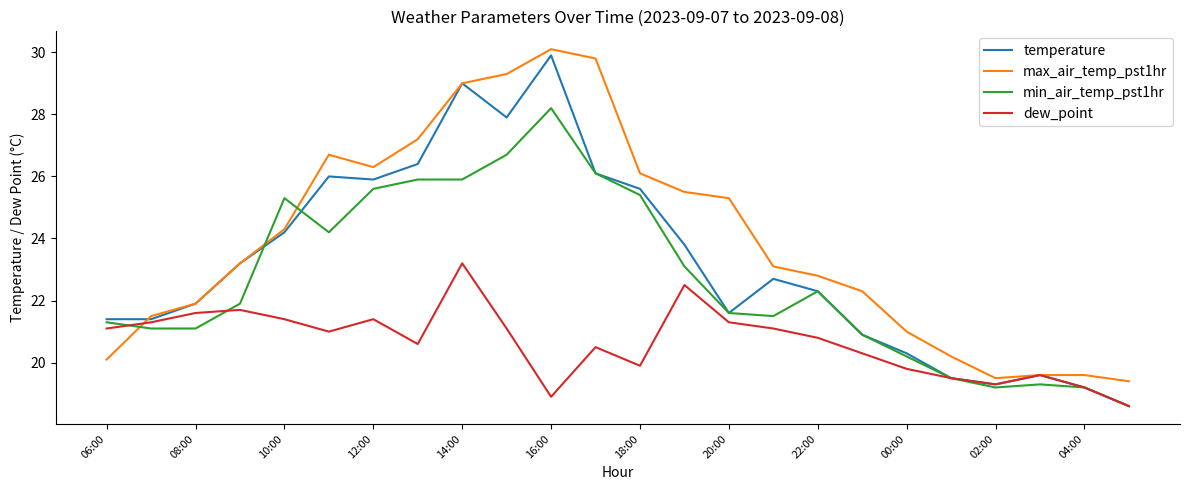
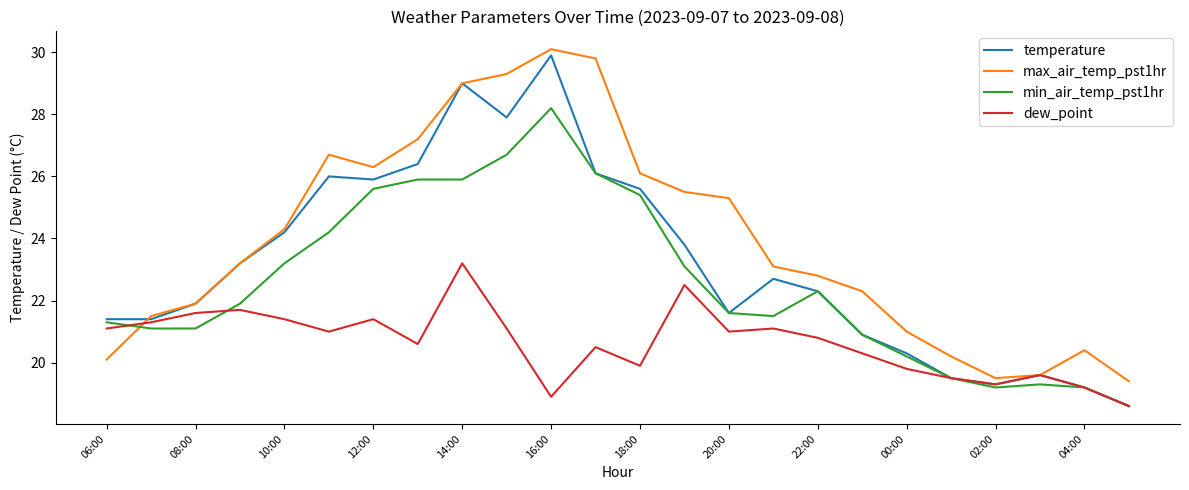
min_air_temp_pst1hr, 10:00: 25.3 -> 23.2
dew_point, 20:00: 21.3 -> 21.0
max_air_temp_pst1hr, 04:00: 19.6 -> 20.4
